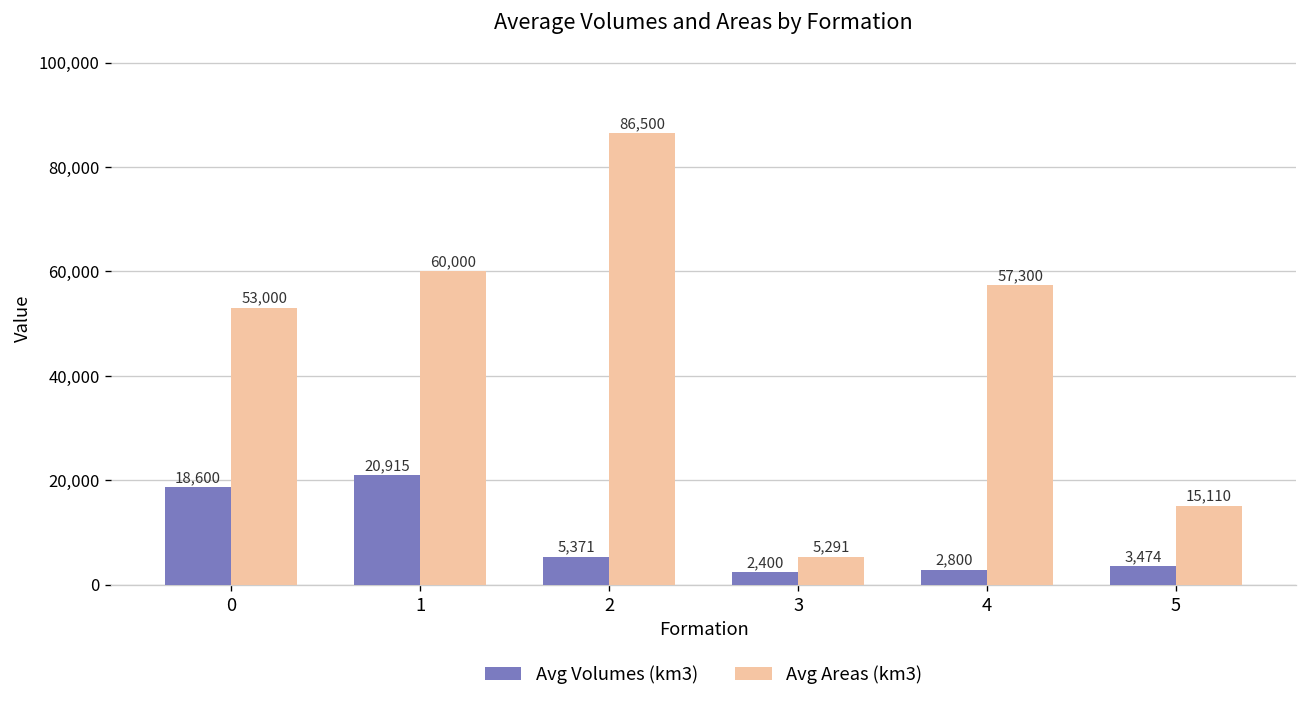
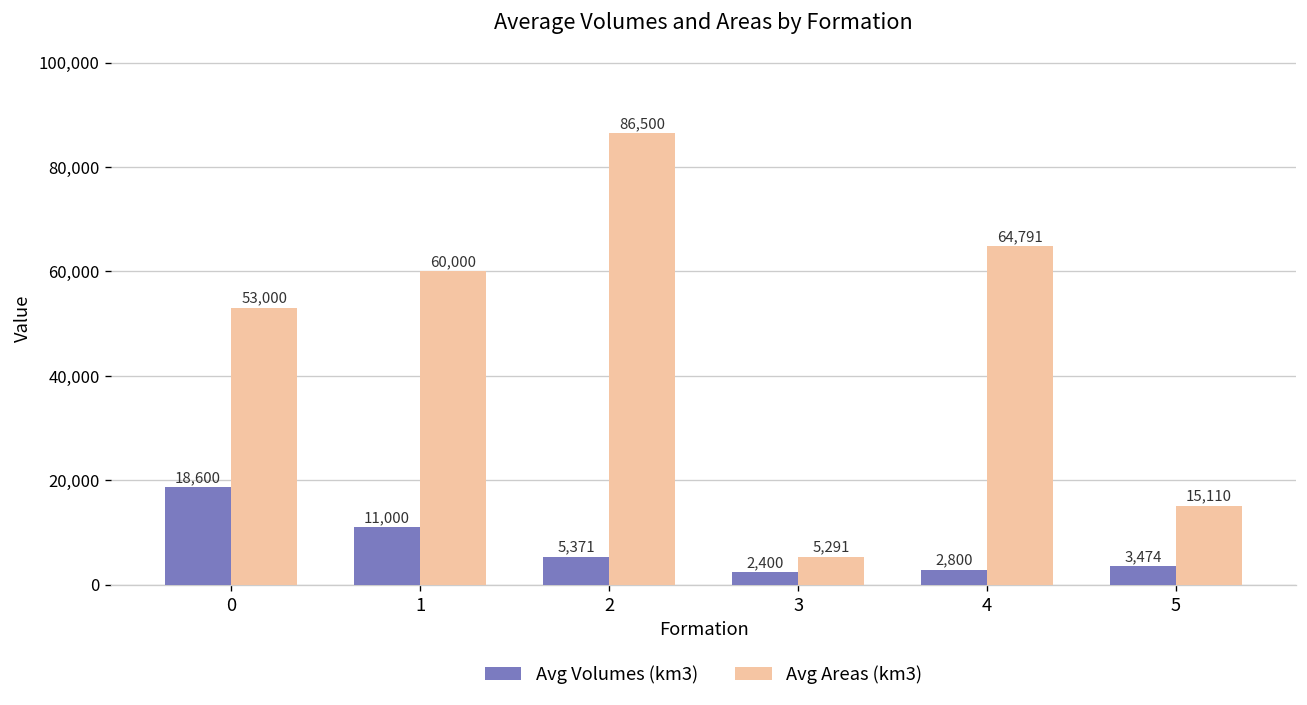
Avg Volumes (km3), 1: 20,915 -> 11,000
Avg Areas (km3), 4: 57,300 -> 64,791
